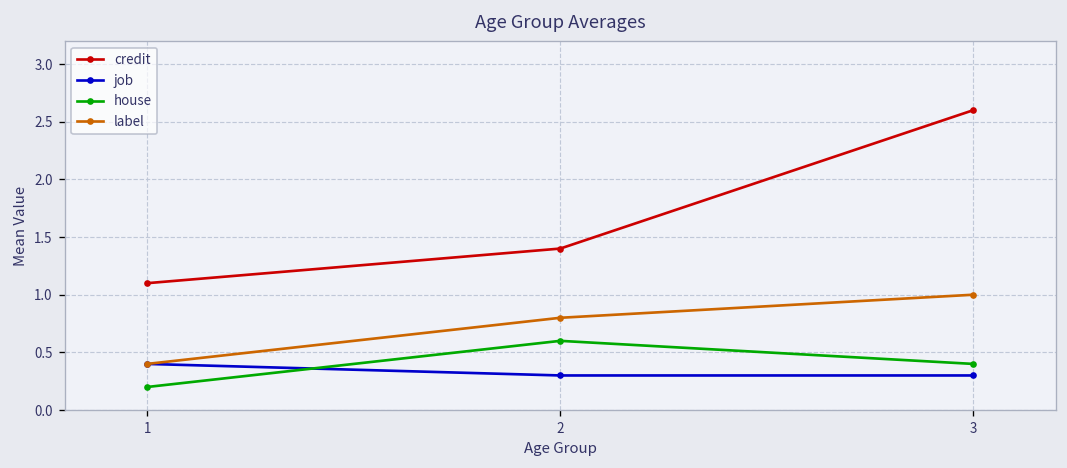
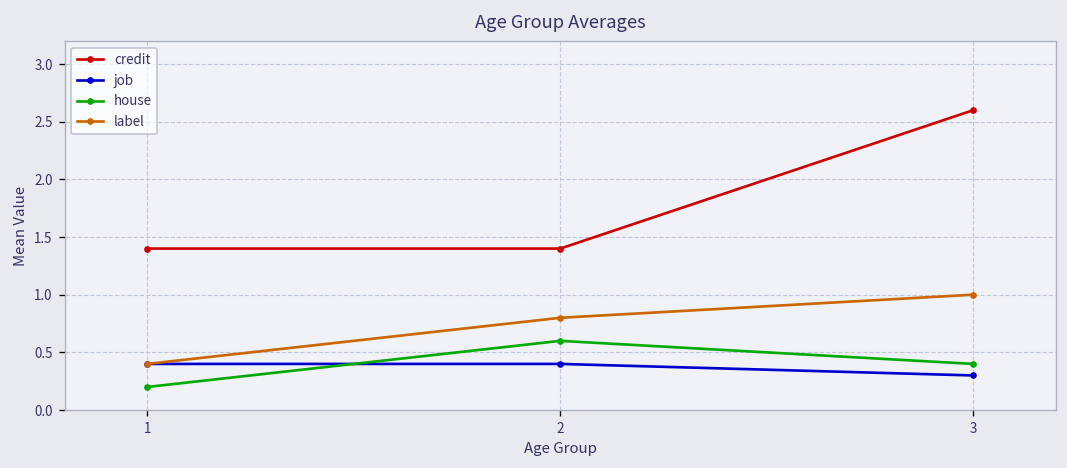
credit, 1: 1.1 -> 1.4
job, 2: 0.3 -> 0.4
